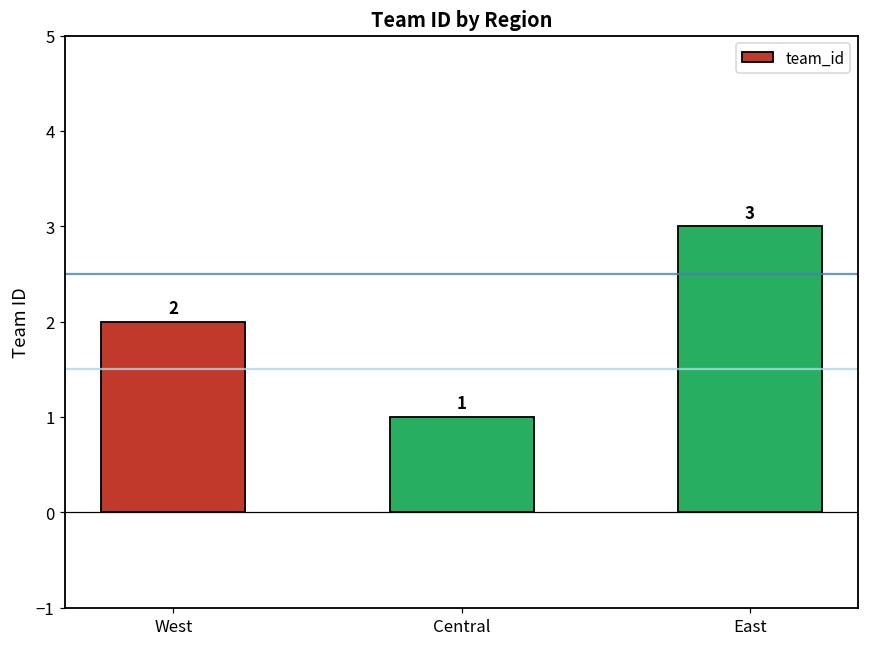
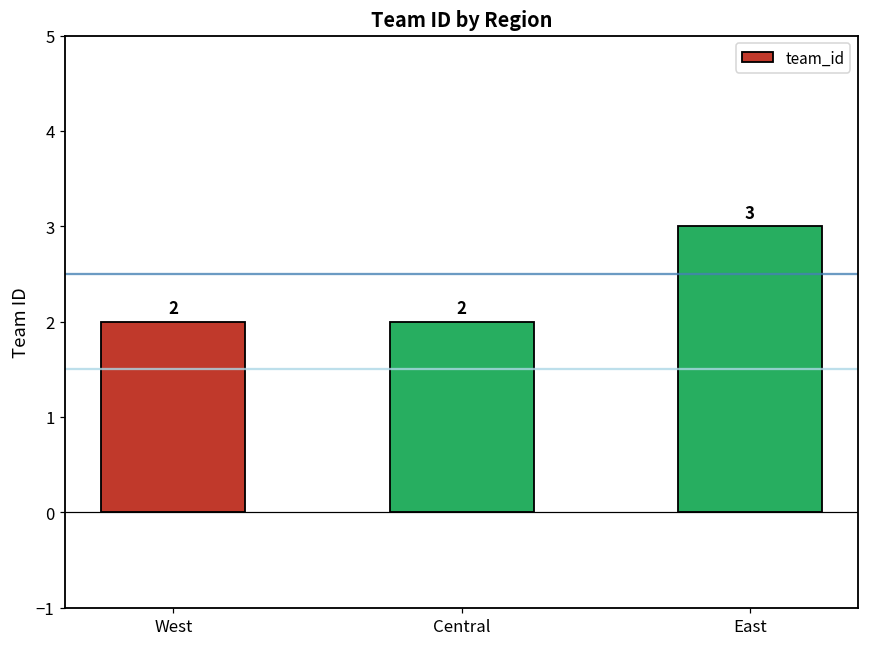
Central: 1 -> 2
